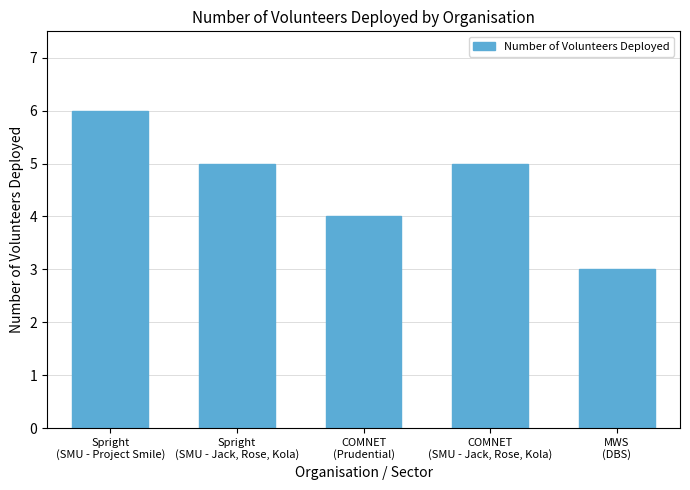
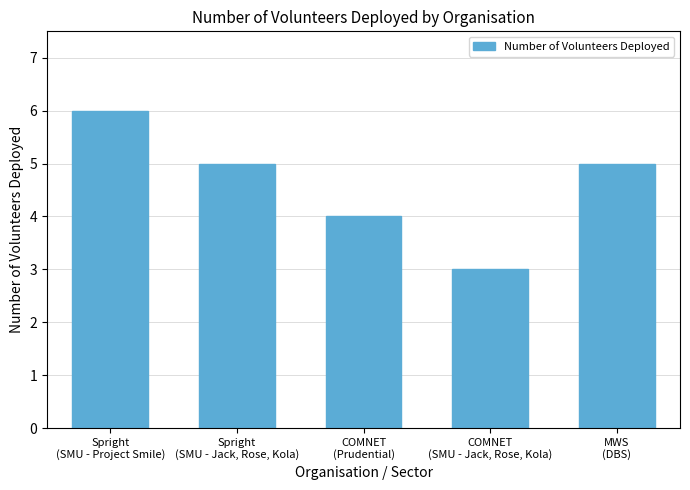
COMNET (SMU - Jack, Rose, Kola): 5 -> 3
MWS (DBS): 3 -> 5
